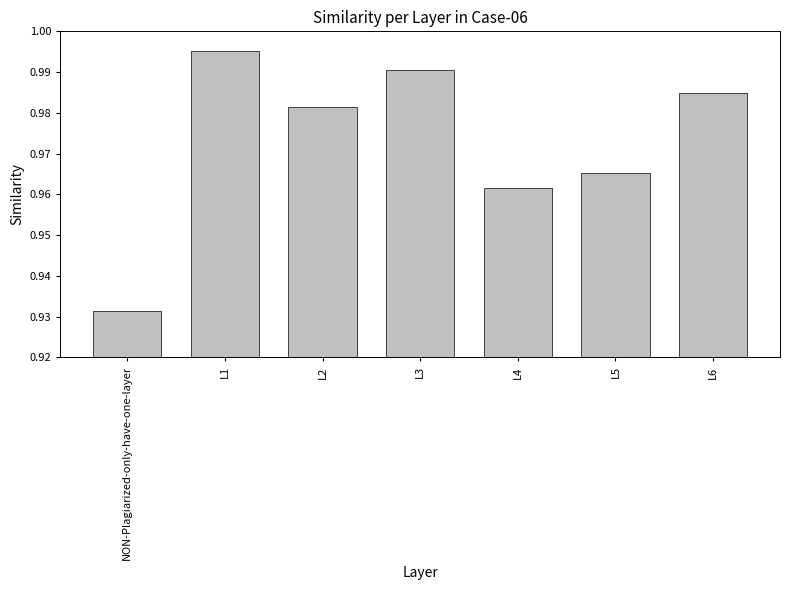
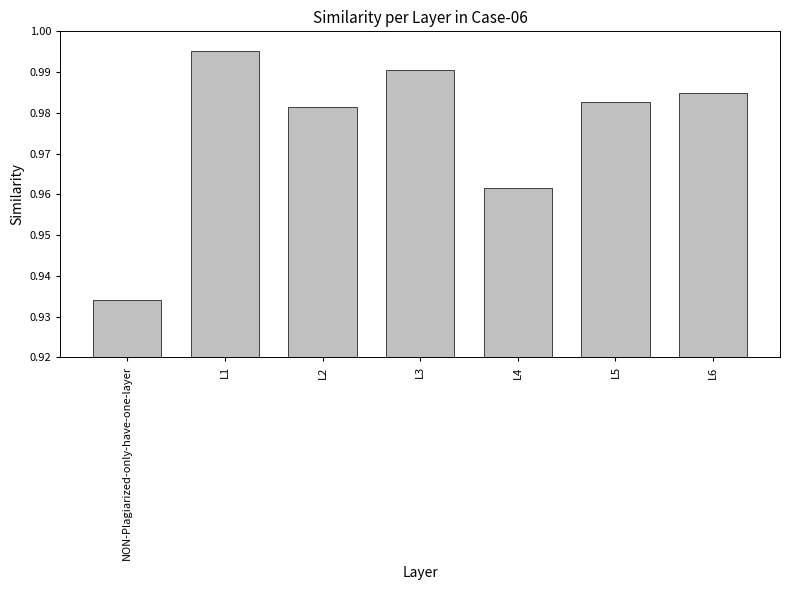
NON-Plagiarized-only-have-one-layer: 0.931 -> 0.934
L5: 0.965 -> 0.983
